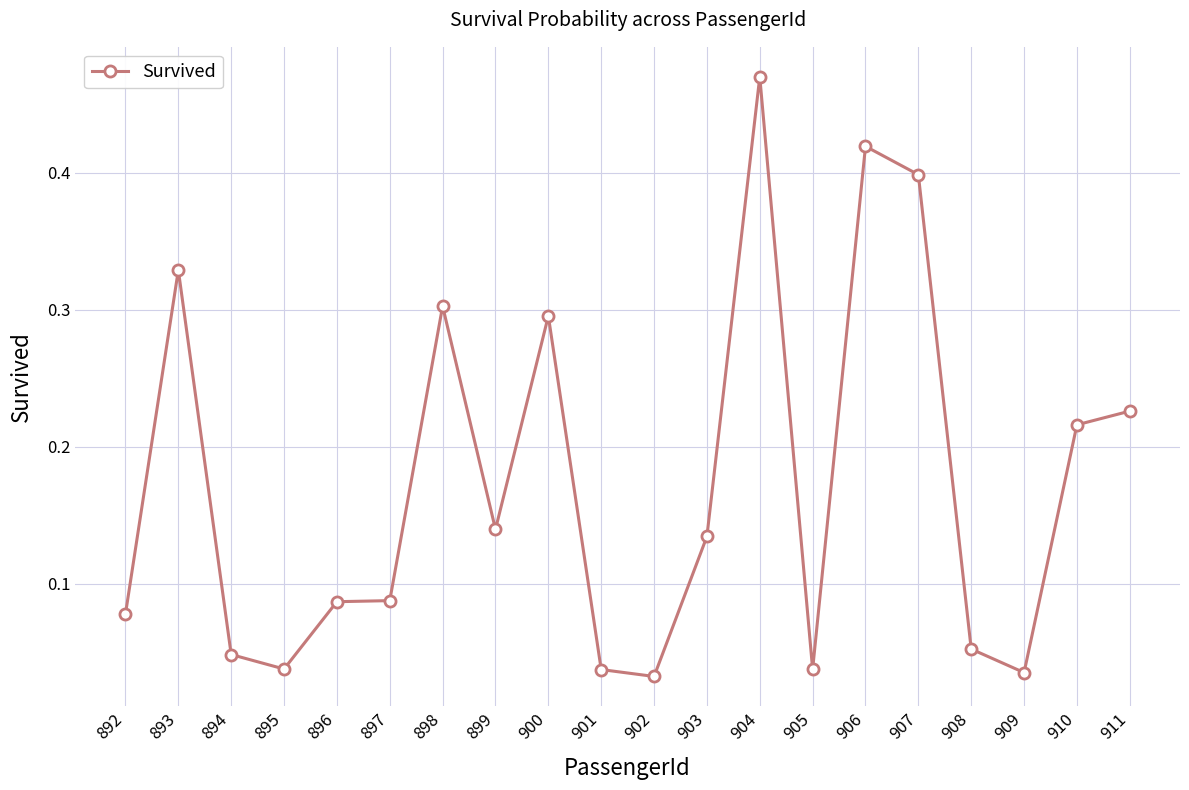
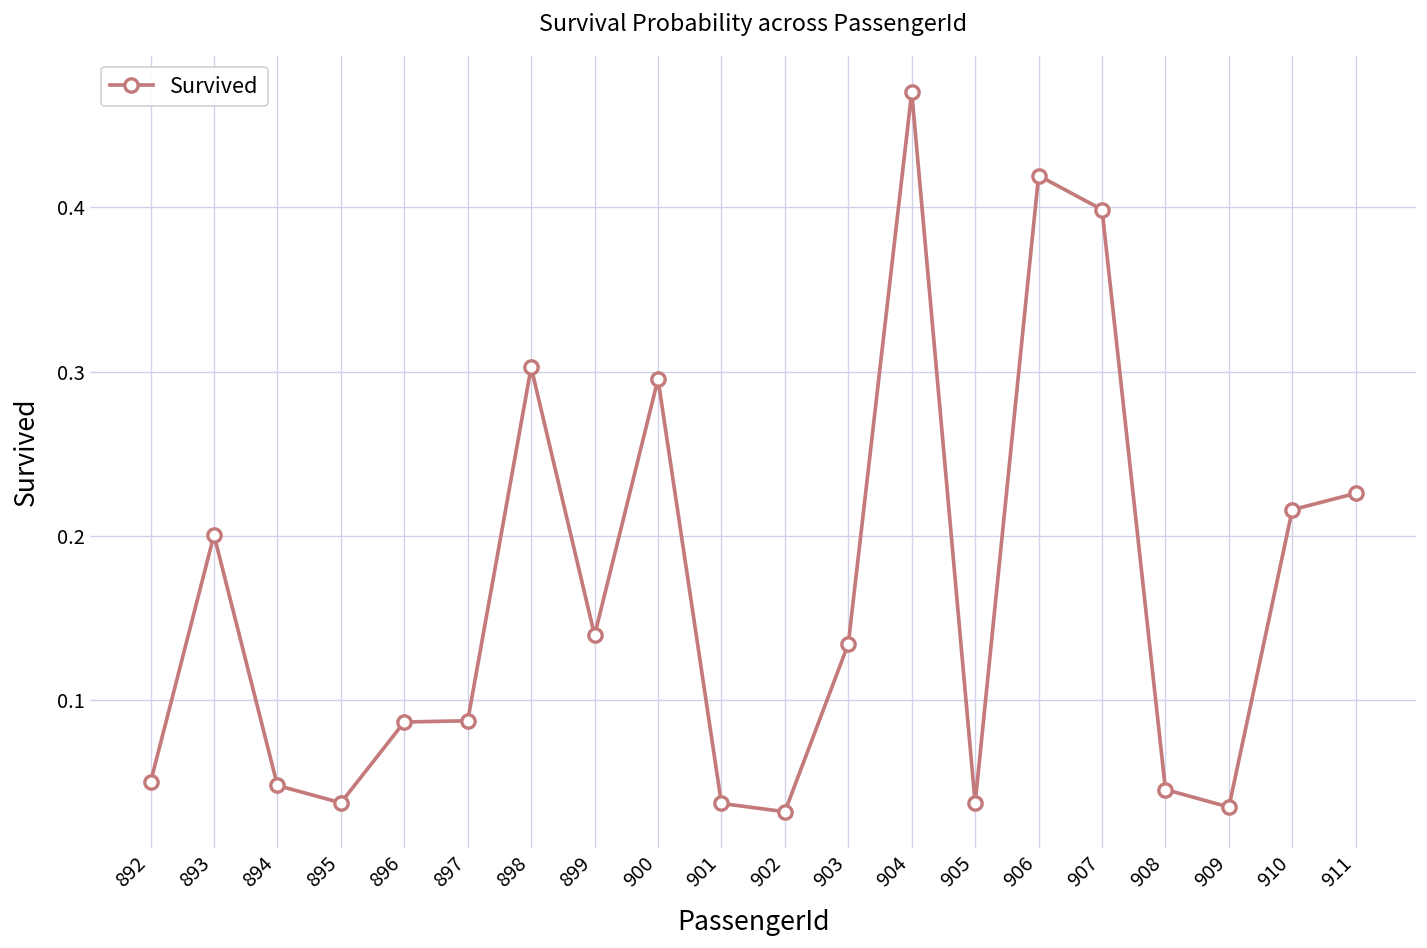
892: 0.078 -> 0.050
893: 0.329 -> 0.201
908: 0.052 -> 0.046
